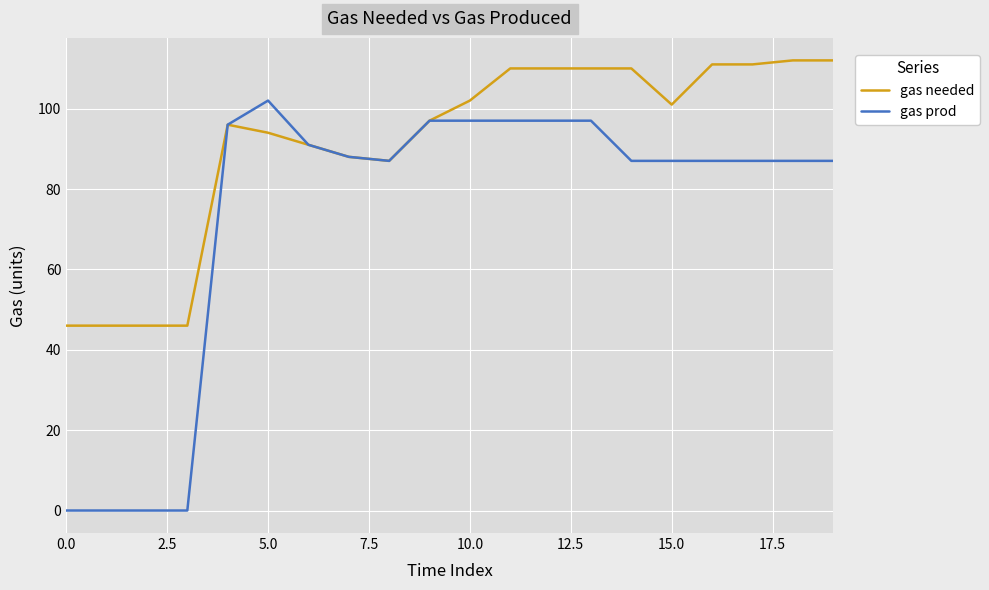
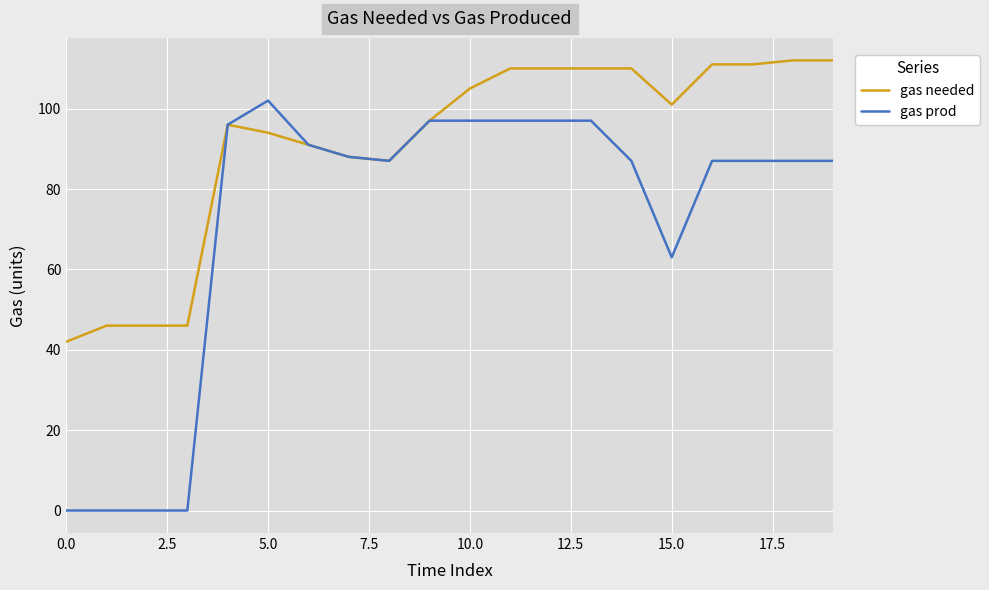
gas needed, 0.0: 46 -> 42
gas needed, 10.0: 102 -> 105
gas prod, 15.0: 87 -> 63
